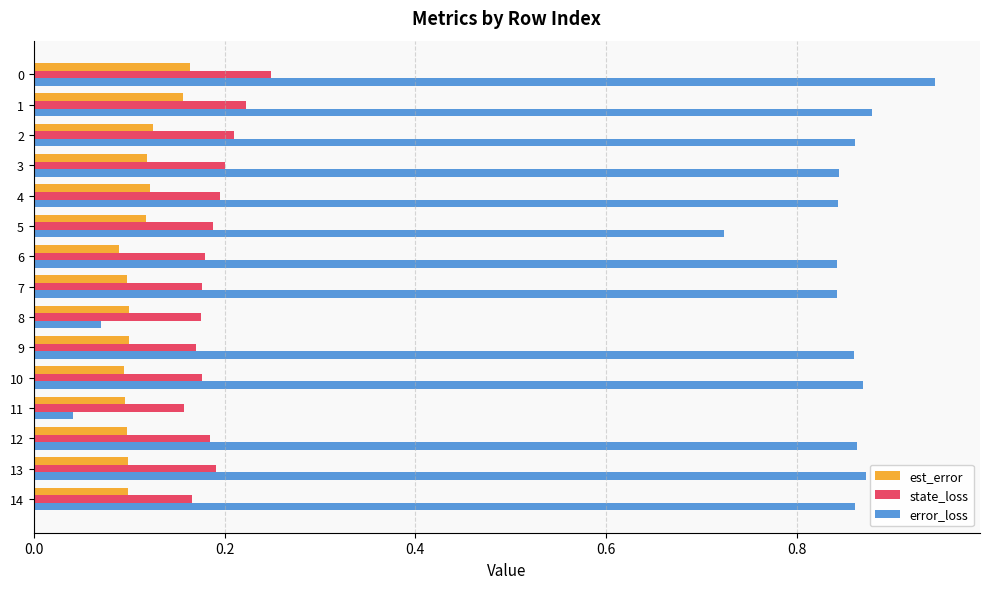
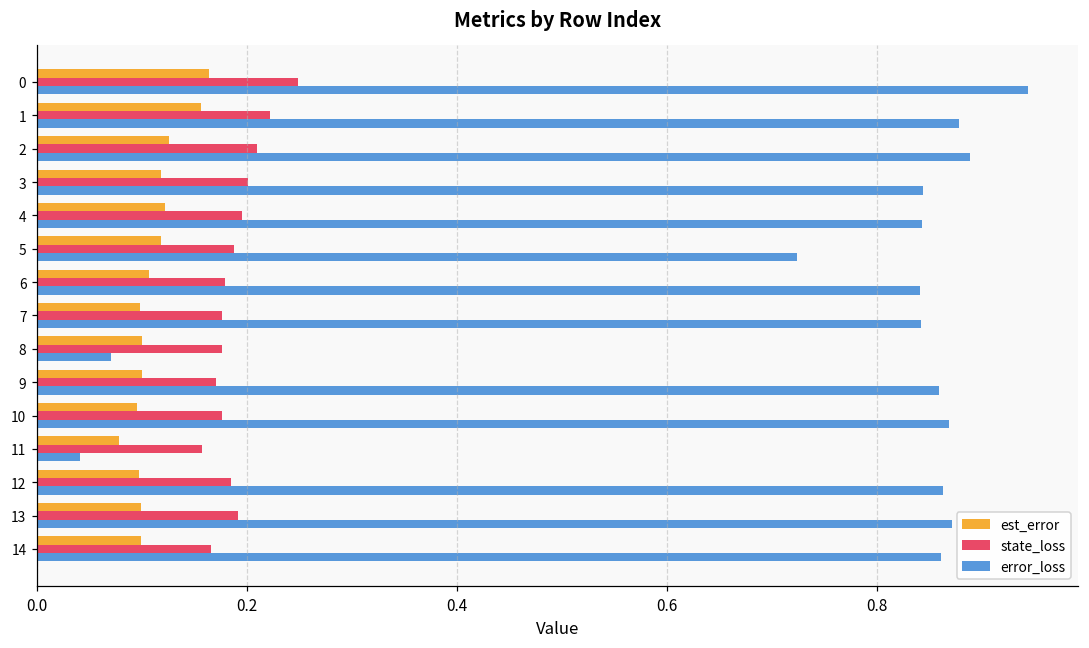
error_loss, 2: 0.86 -> 0.89
est_error, 6: 0.09 -> 0.11
est_error, 11: 0.10 -> 0.08
